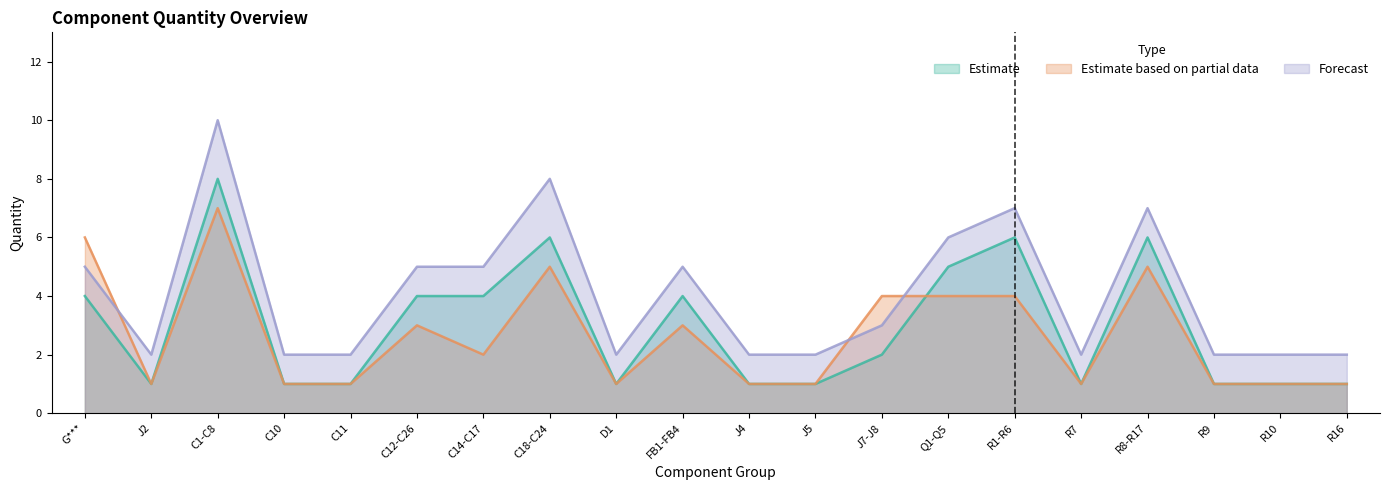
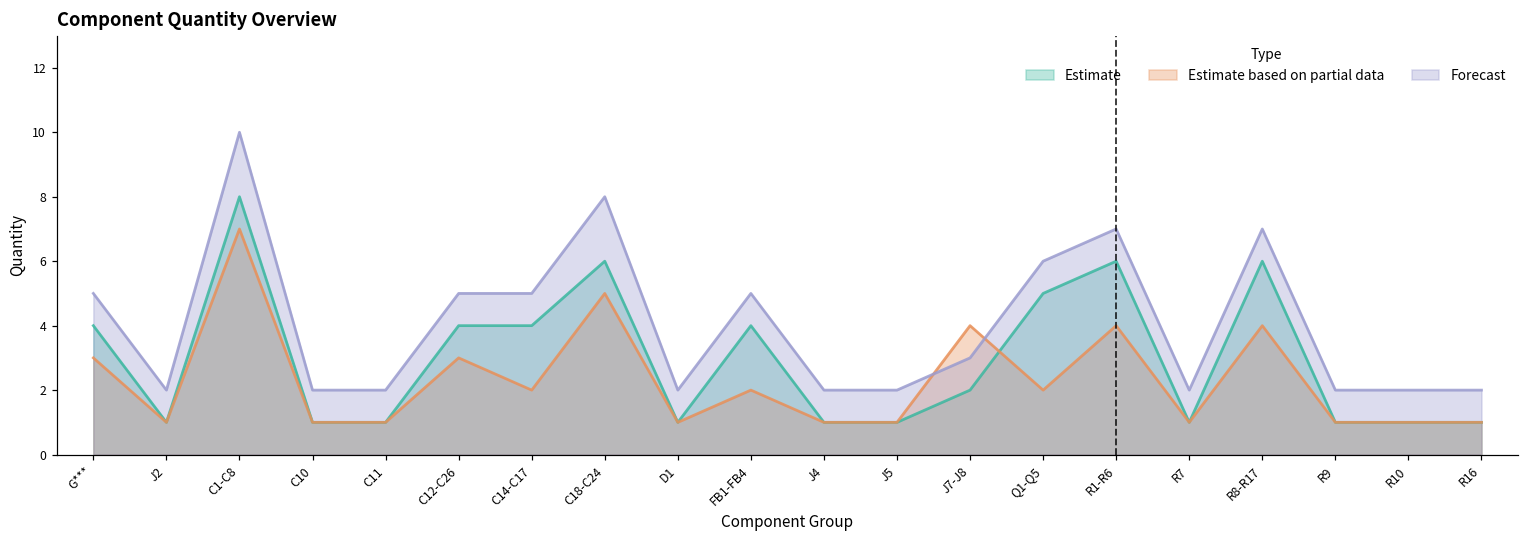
Estimate based on partial data, G***: 6 -> 3
Estimate based on partial data, FB1-FB4: 3 -> 2
Estimate based on partial data, Q1-Q5: 4 -> 2
Estimate based on partial data, R8-R17: 5 -> 4
